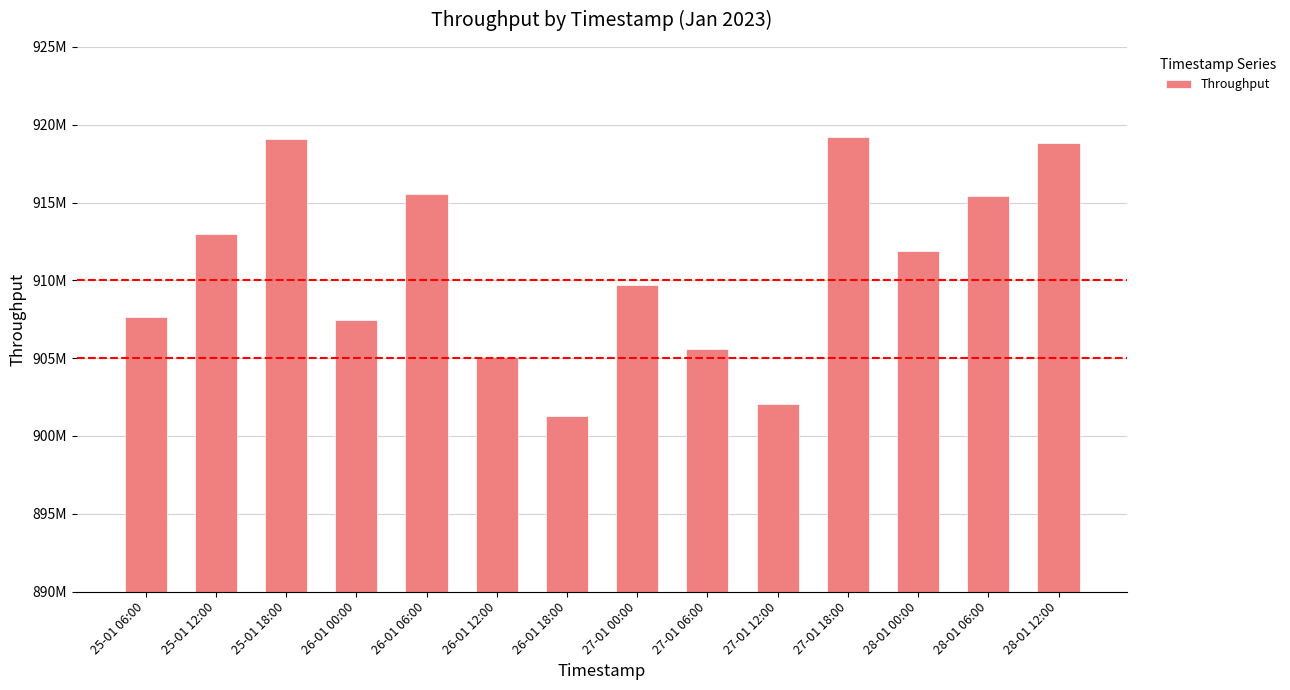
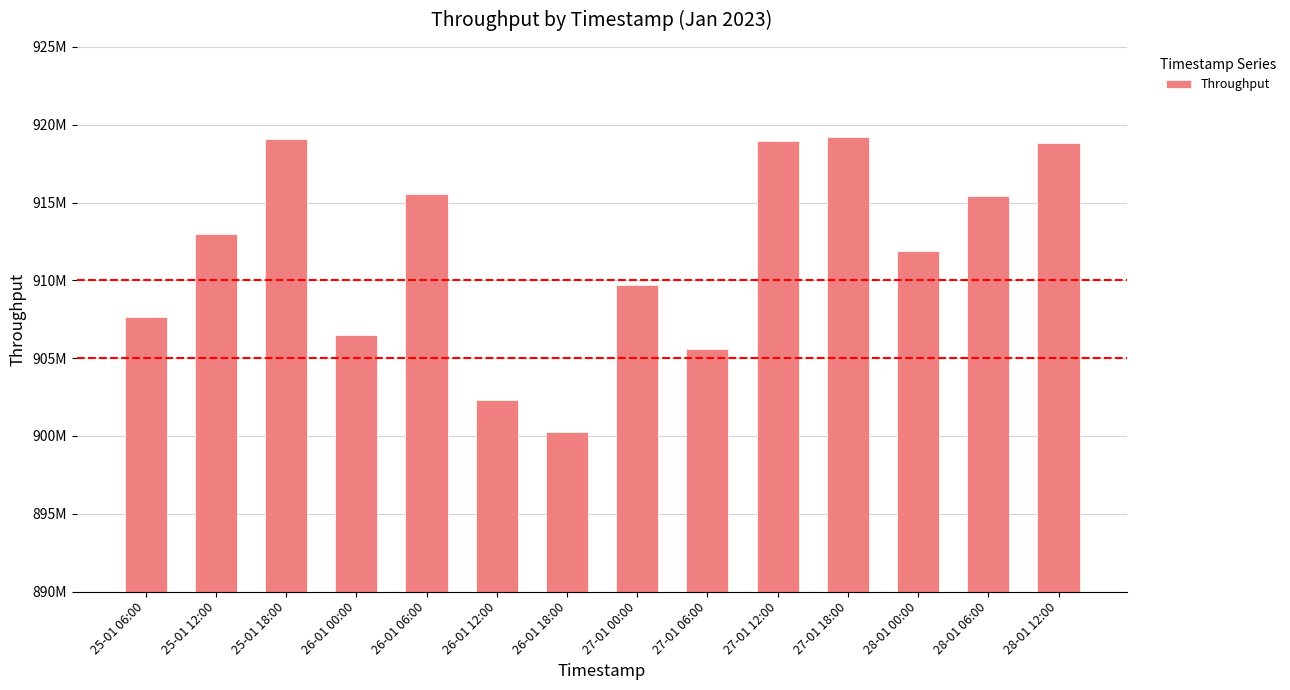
26-01 00:00: 907400000 -> 906500000
26-01 12:00: 905100000 -> 902300000
26-01 18:00: 901300000 -> 900200000
27-01 12:00: 902000000 -> 918900000
